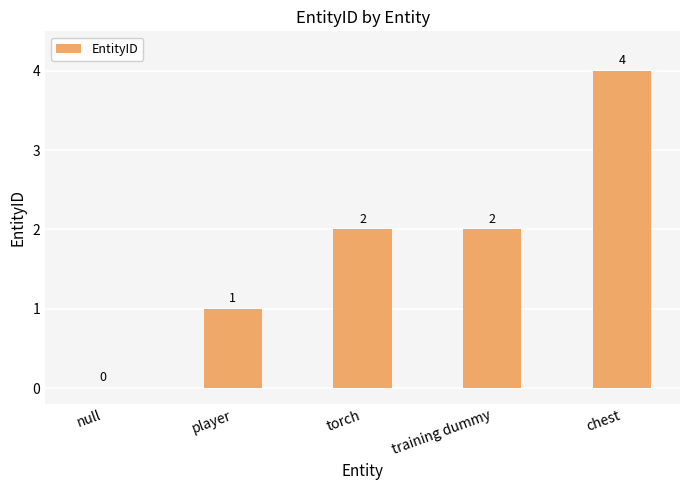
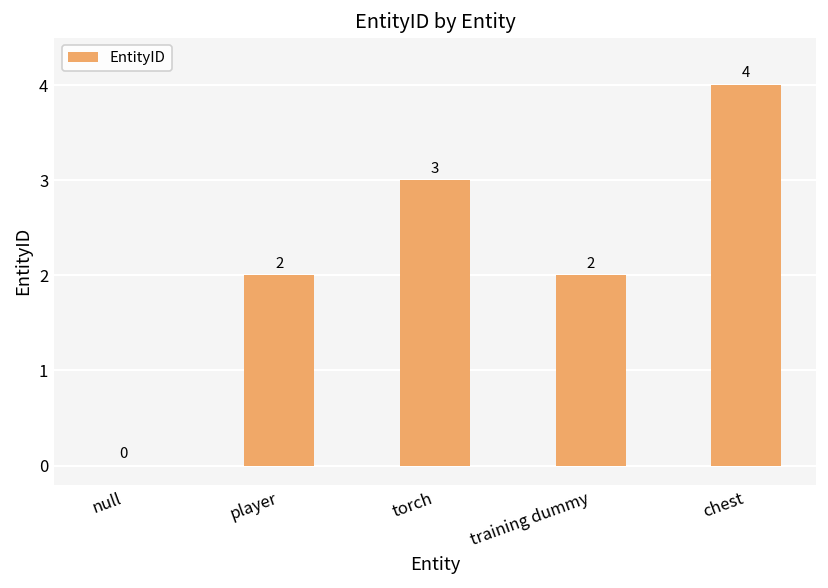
player: 1 -> 2
torch: 2 -> 3
